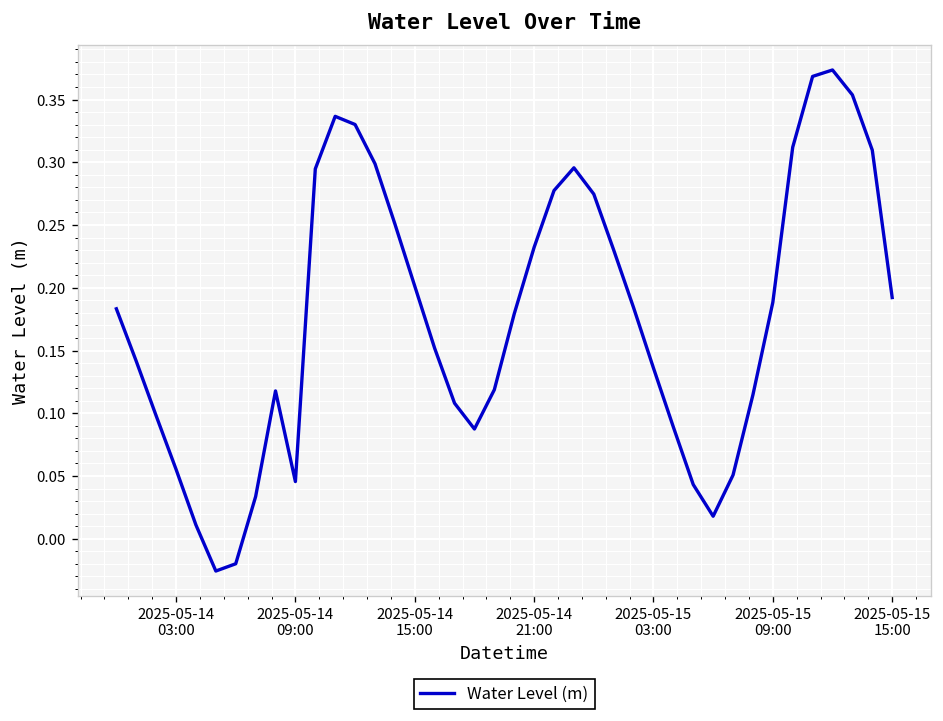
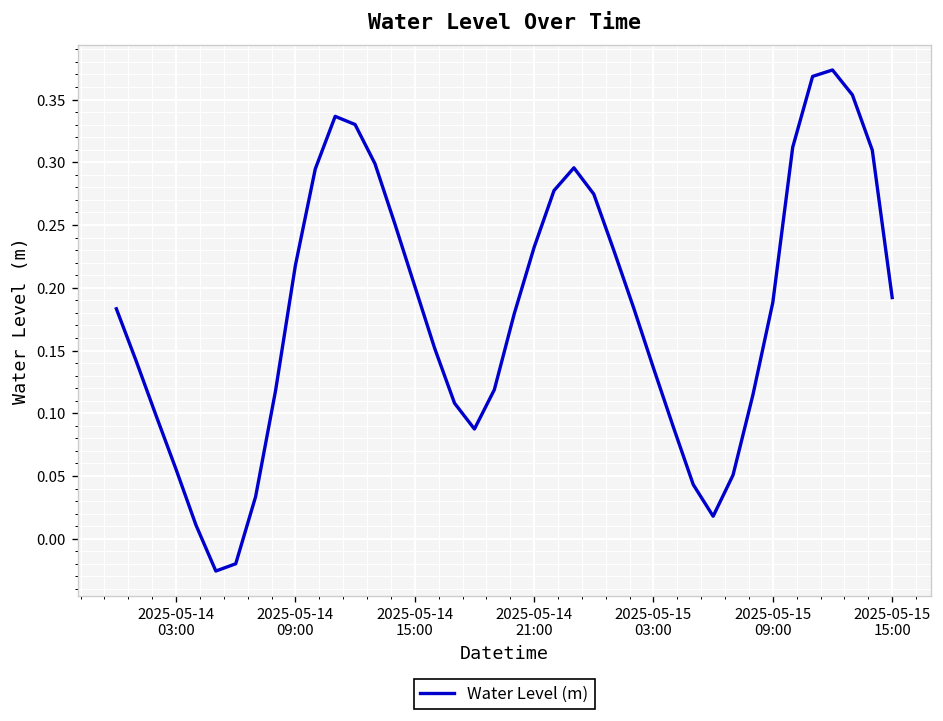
2025-05-14 09:00: 0.046 -> 0.218
